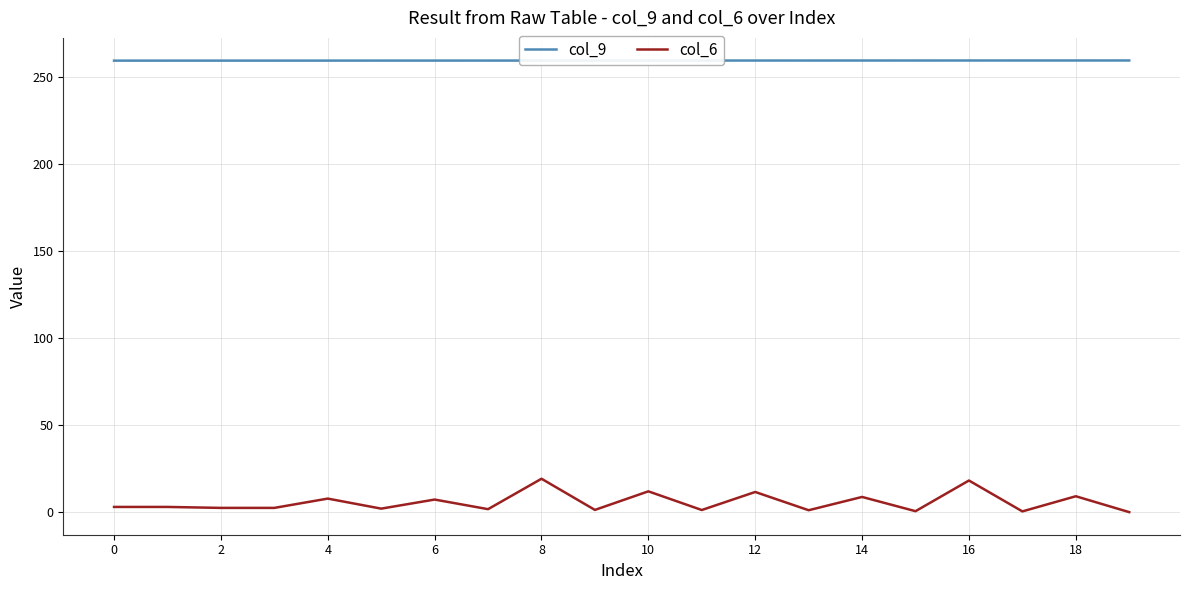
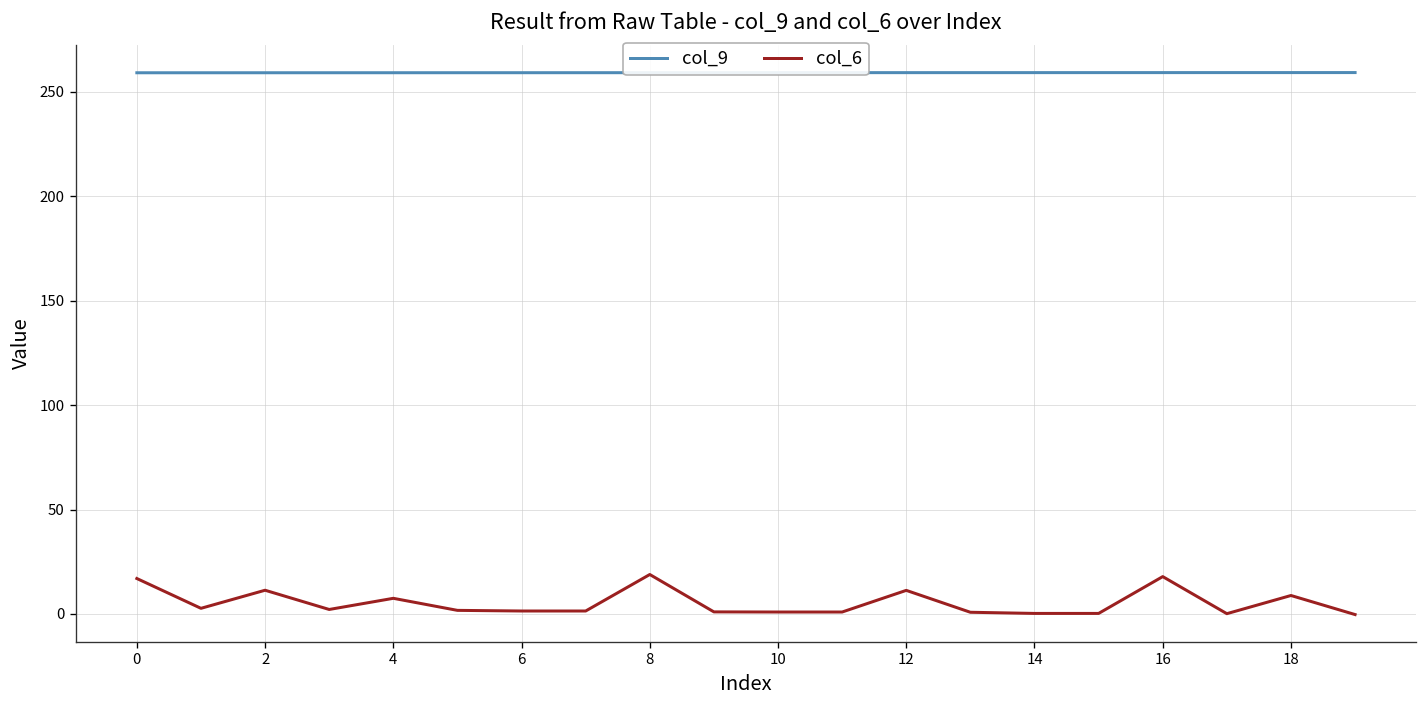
col_6, 0: 3 -> 17
col_6, 2: 2 -> 11
col_6, 6: 7 -> 1
col_6, 10: 12 -> 1
col_6, 14: 8 -> 0
